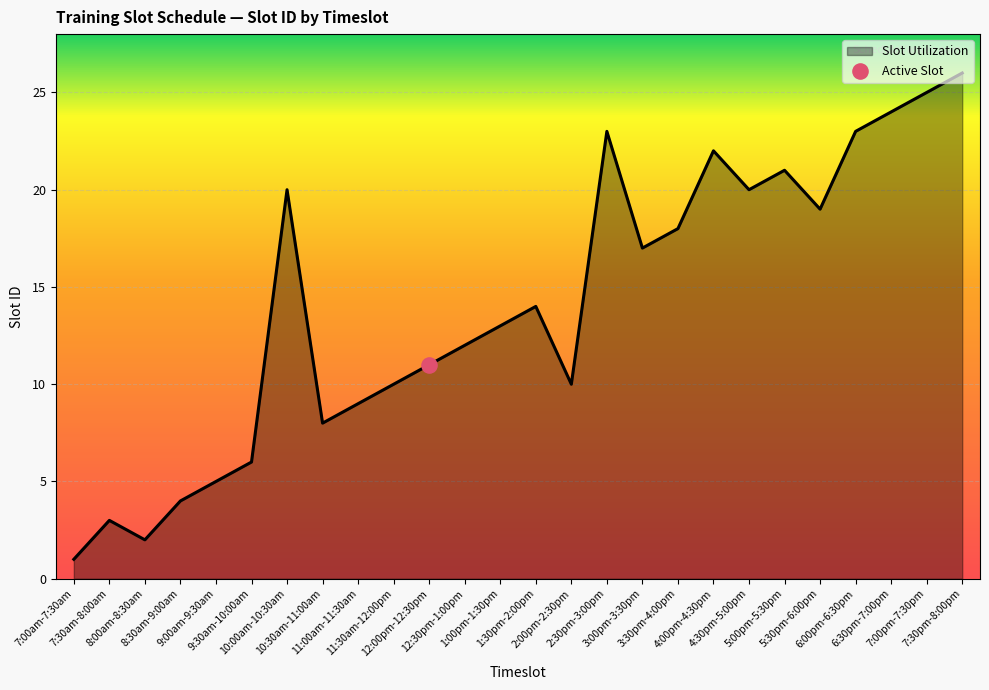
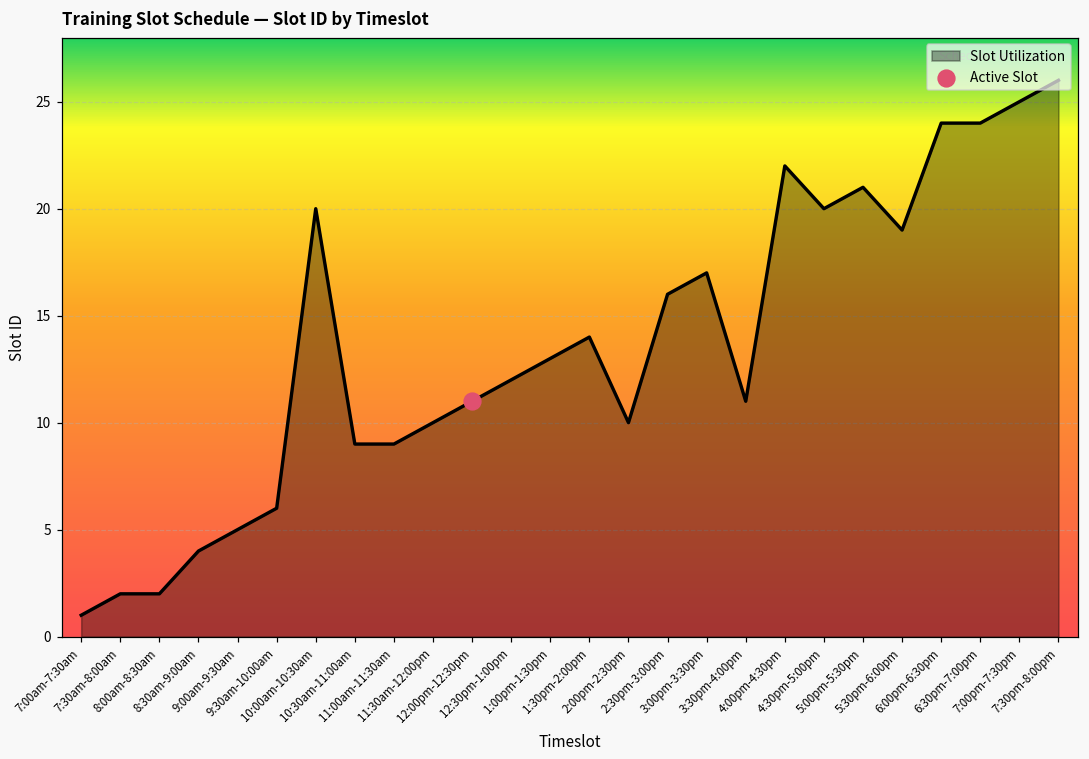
Slot Utilization, 7:30am-8:00am: 3 -> 2
Slot Utilization, 10:30am-11:00am: 8 -> 9
Slot Utilization, 2:30pm-3:00pm: 23 -> 16
Slot Utilization, 3:30pm-4:00pm: 18 -> 11
Slot Utilization, 6:00pm-6:30pm: 23 -> 24
